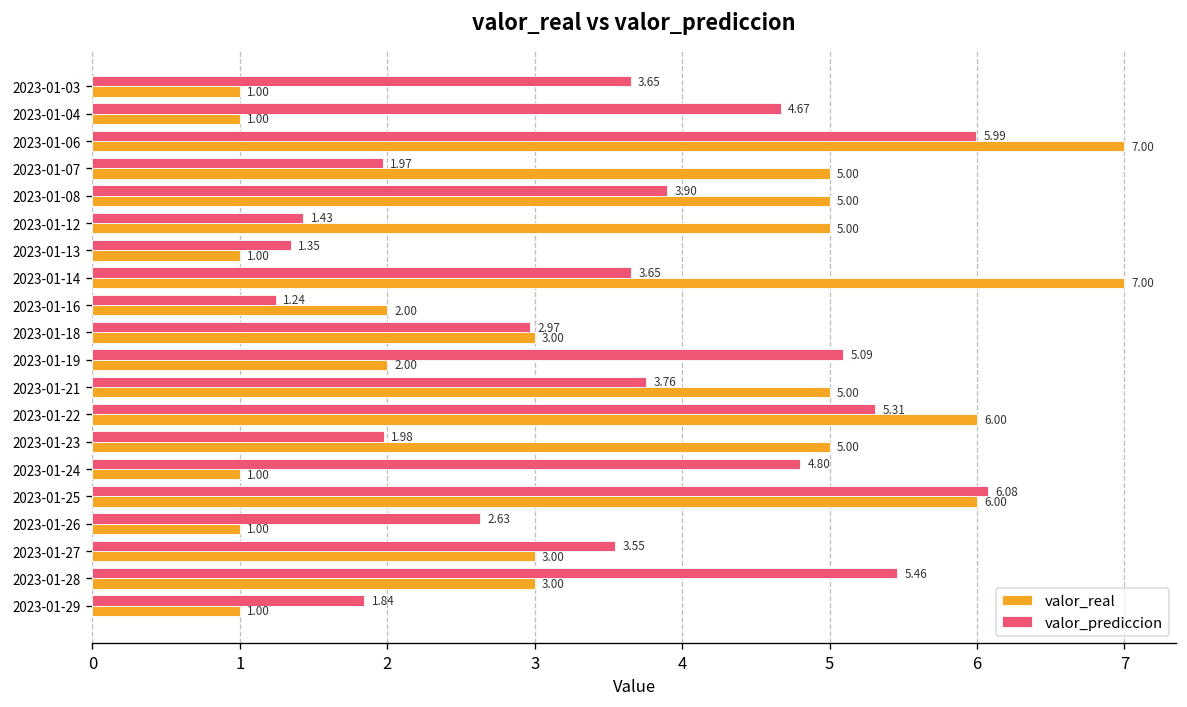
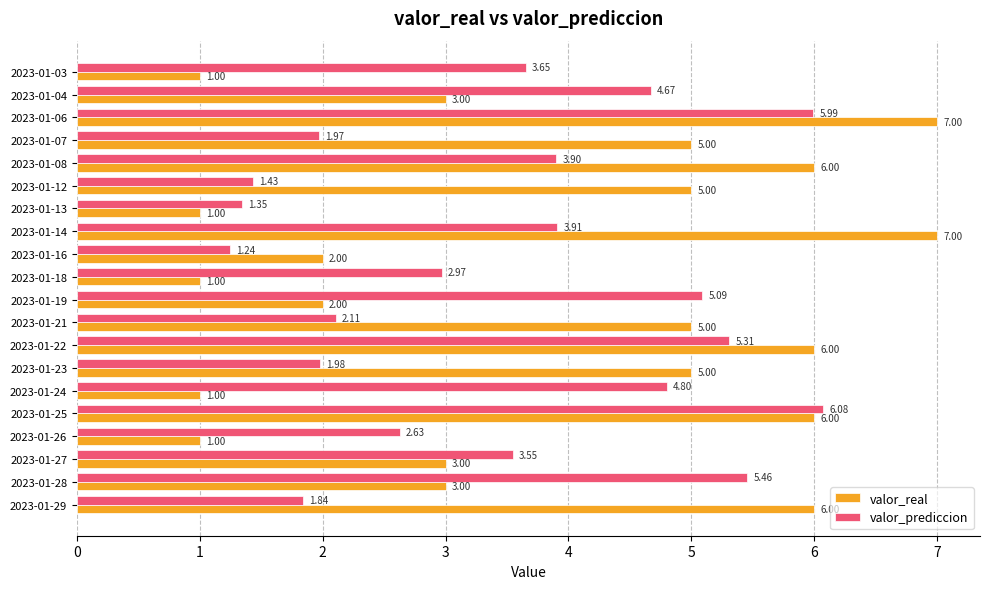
valor_real, 2023-01-04: 1.00 -> 3.00
valor_real, 2023-01-08: 5.00 -> 6.00
valor_prediccion, 2023-01-14: 3.65 -> 3.91
valor_real, 2023-01-18: 3.00 -> 1.00
valor_prediccion, 2023-01-21: 3.76 -> 2.11
valor_real, 2023-01-29: 1 -> 6
